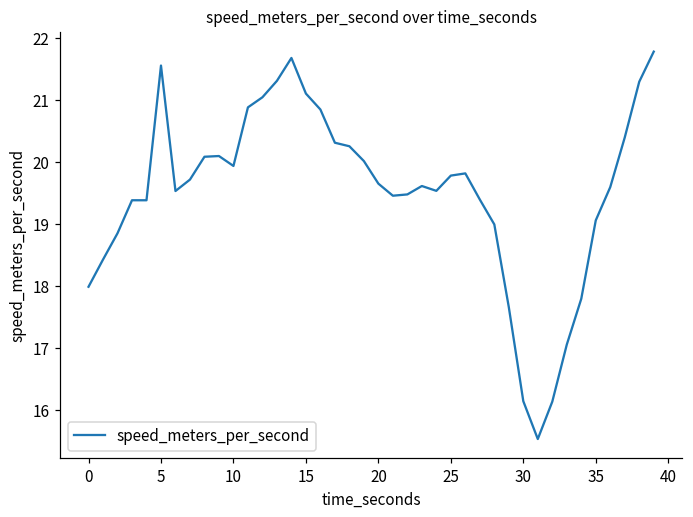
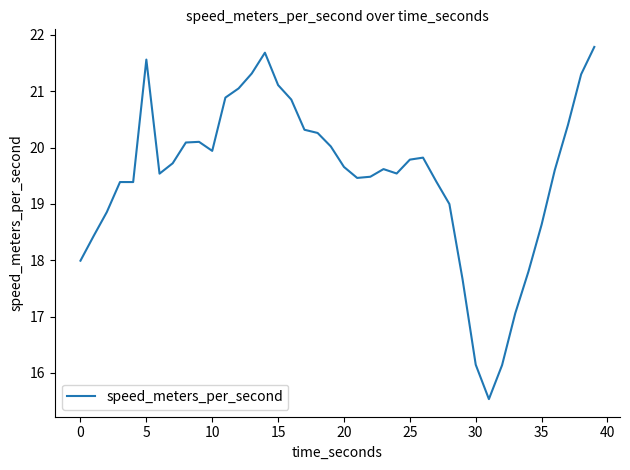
35: 19.1 -> 18.6
